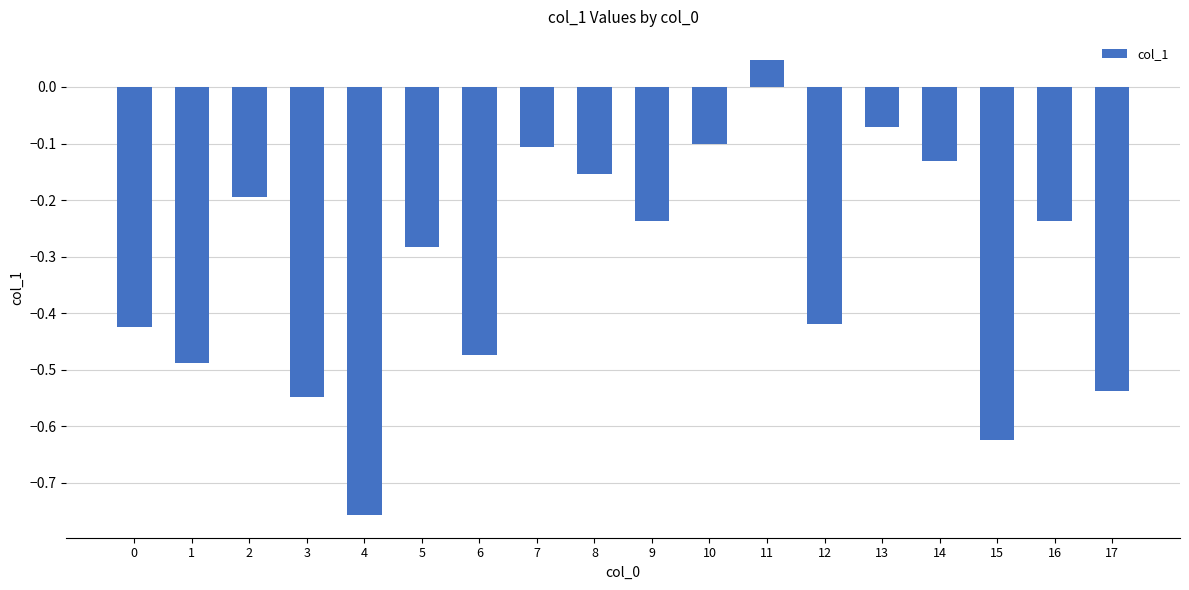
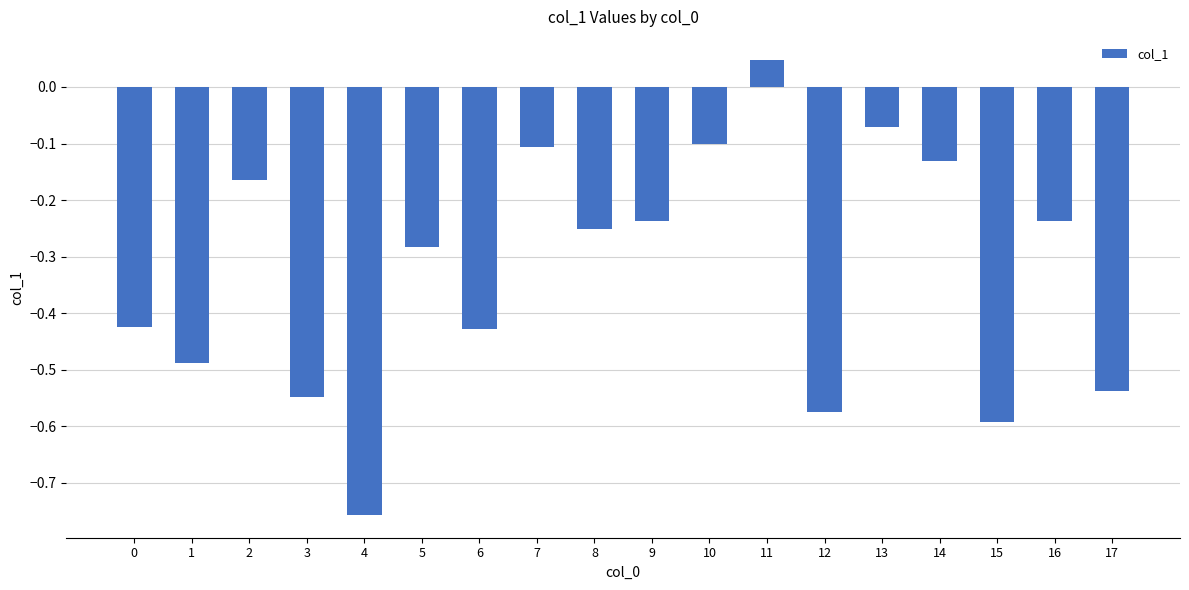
2: -0.19 -> -0.17
6: -0.47 -> -0.43
8: -0.15 -> -0.25
12: -0.42 -> -0.57
15: -0.62 -> -0.59
